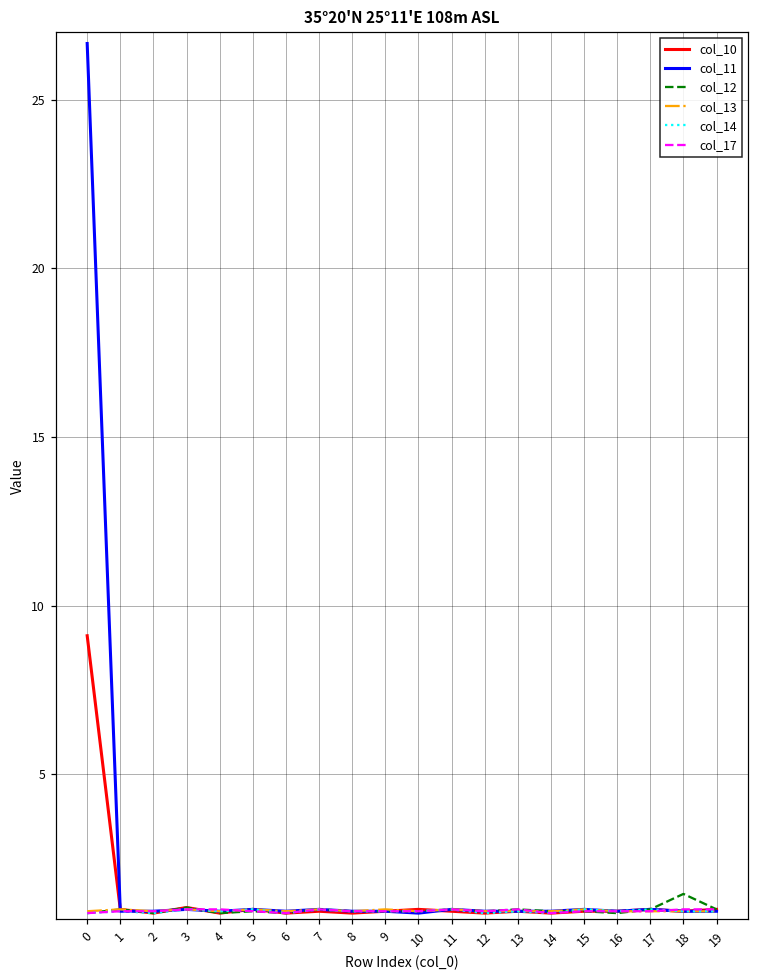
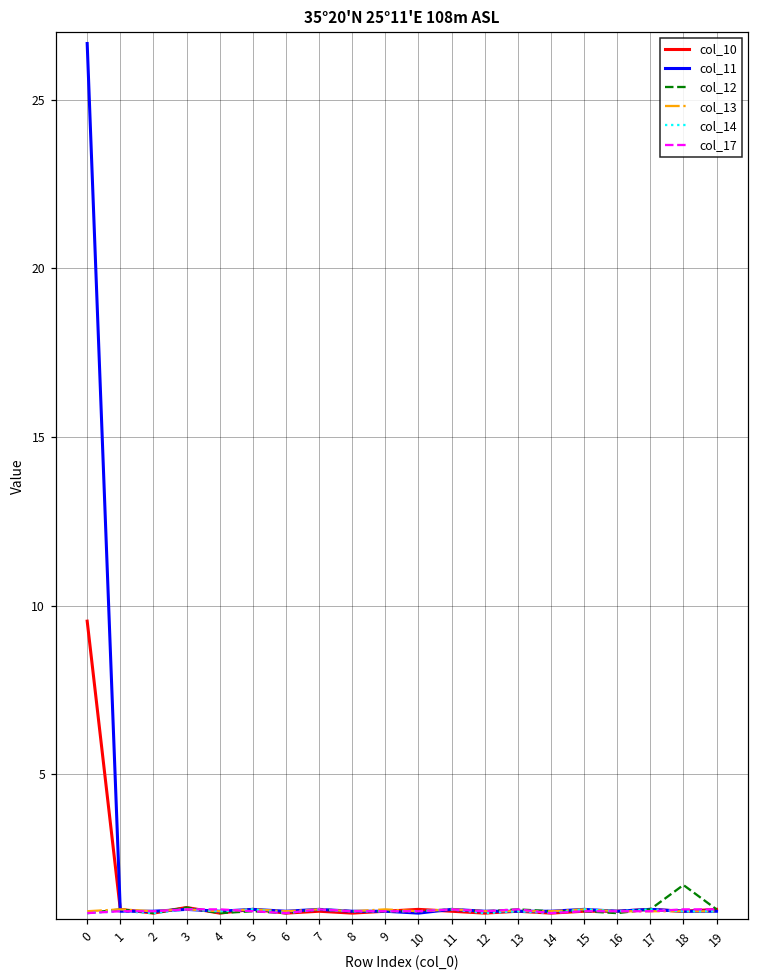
col_10, 0: 9.1 -> 9.5
col_12, 18: 1.5 -> 1.7
